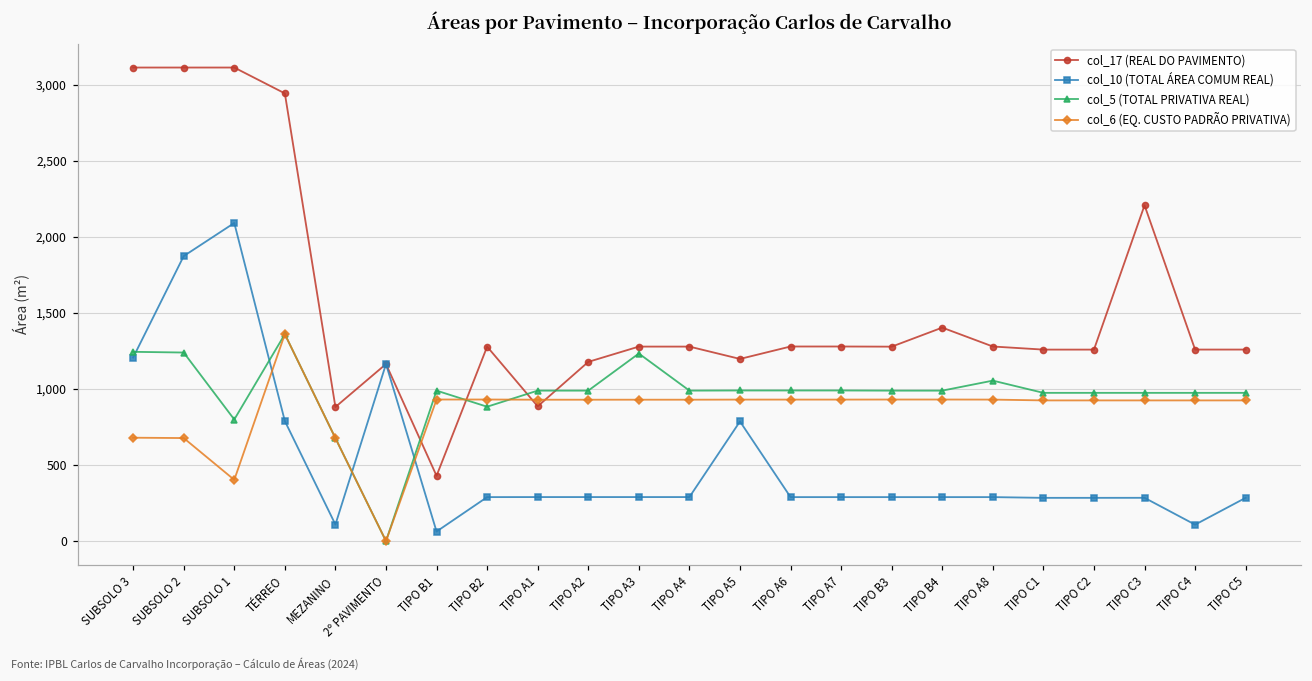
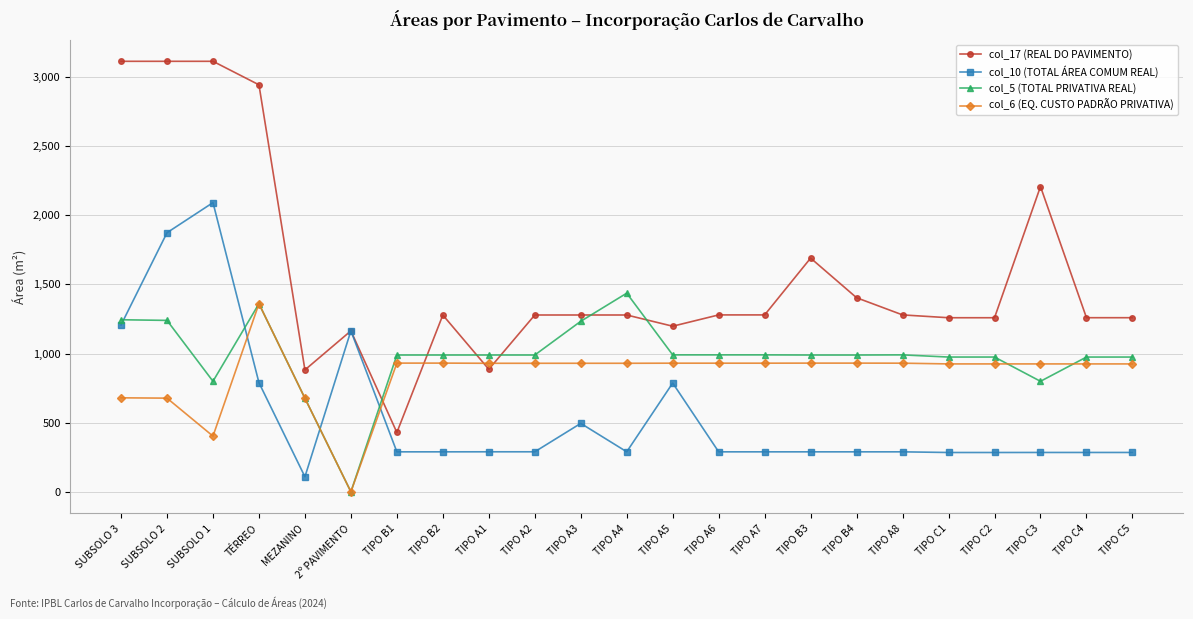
col_10 (TOTAL ÁREA COMUM REAL), TIPO B1: 60 -> 290
col_5 (TOTAL PRIVATIVA REAL), TIPO B2: 880 -> 990
col_17 (REAL DO PAVIMENTO), TIPO A2: 1,180 -> 1,280
col_10 (TOTAL ÁREA COMUM REAL), TIPO A3: 290 -> 490
col_5 (TOTAL PRIVATIVA REAL), TIPO A4: 990 -> 1,440
col_17 (REAL DO PAVIMENTO), TIPO B3: 1,280 -> 1,690
col_5 (TOTAL PRIVATIVA REAL), TIPO A8: 1,050 -> 990
col_5 (TOTAL PRIVATIVA REAL), TIPO C3: 970 -> 800
col_10 (TOTAL ÁREA COMUM REAL), TIPO C4: 110 -> 280
